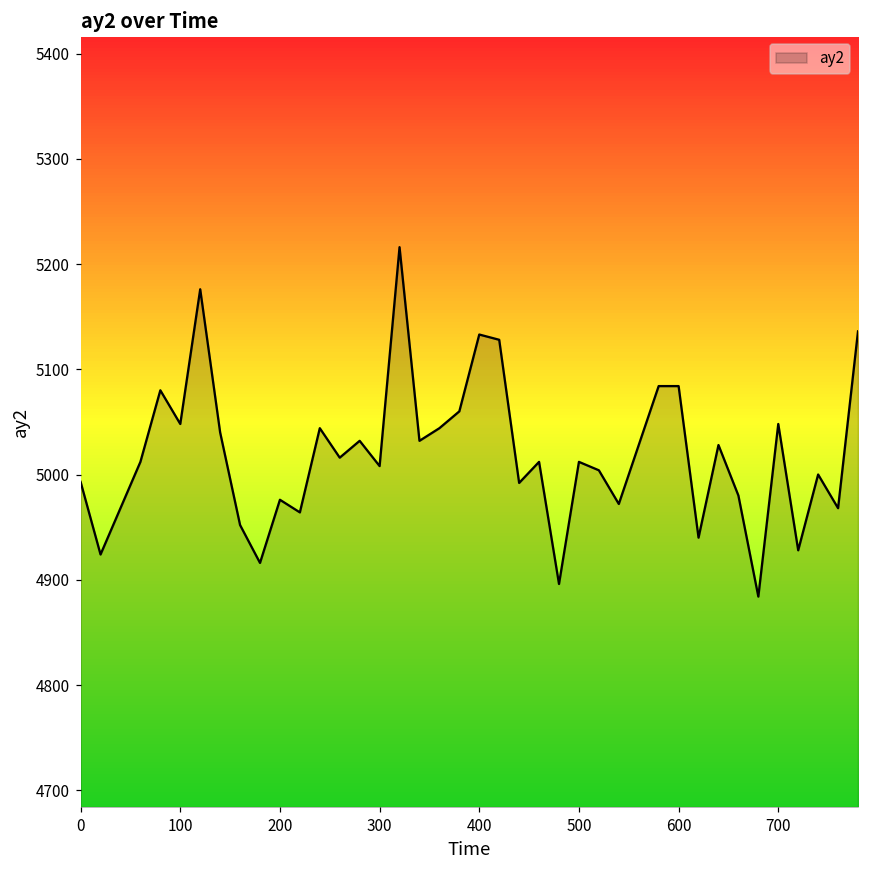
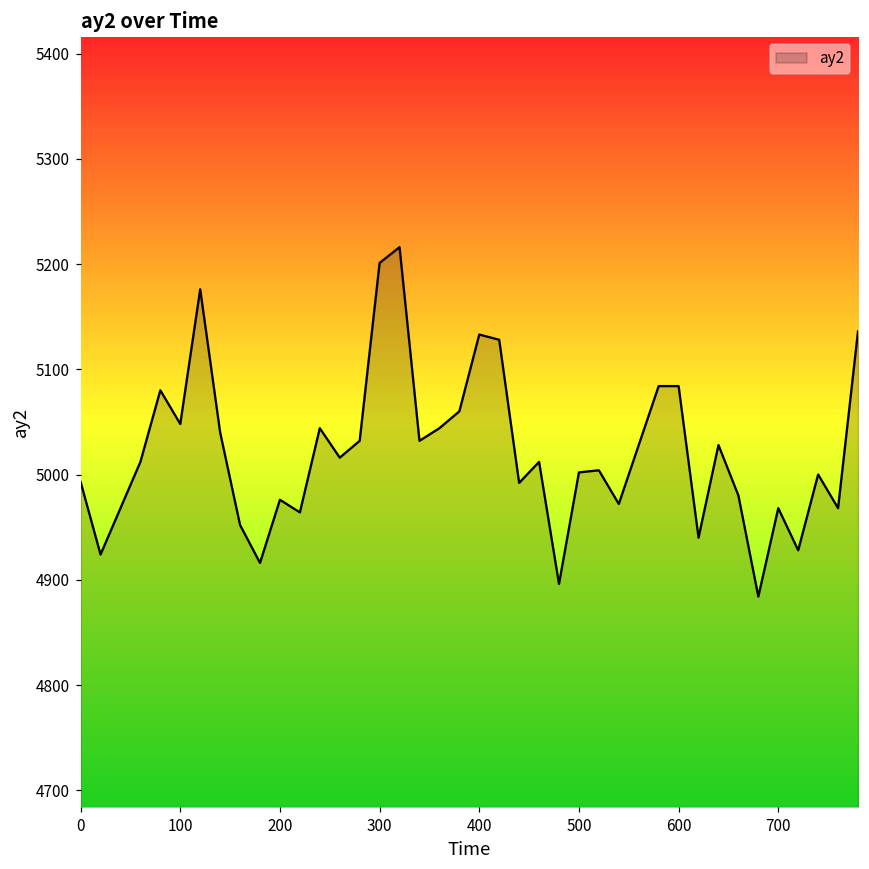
300: 5010 -> 5200
500: 5010 -> 5000
700: 5050 -> 4970
